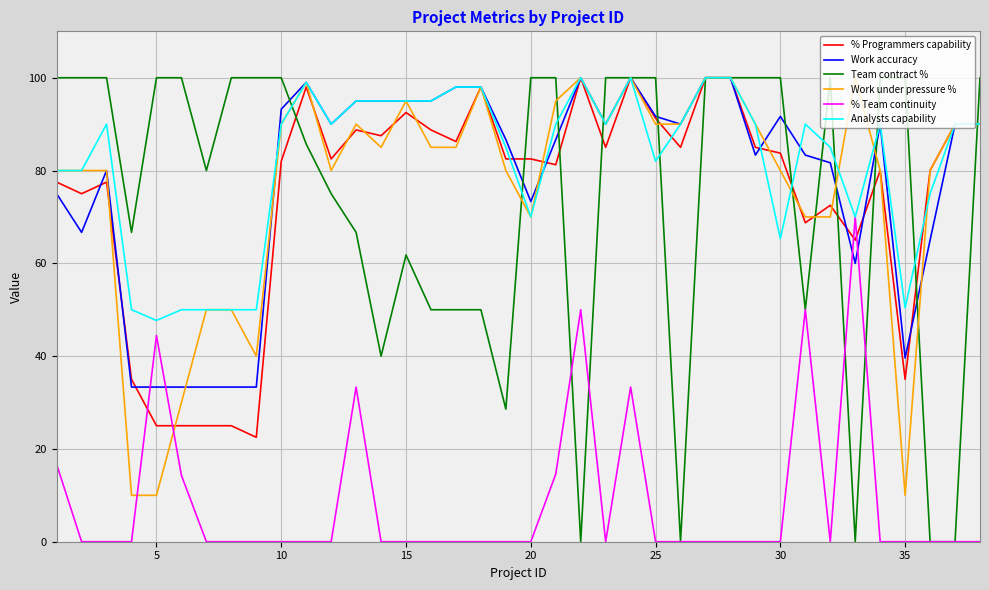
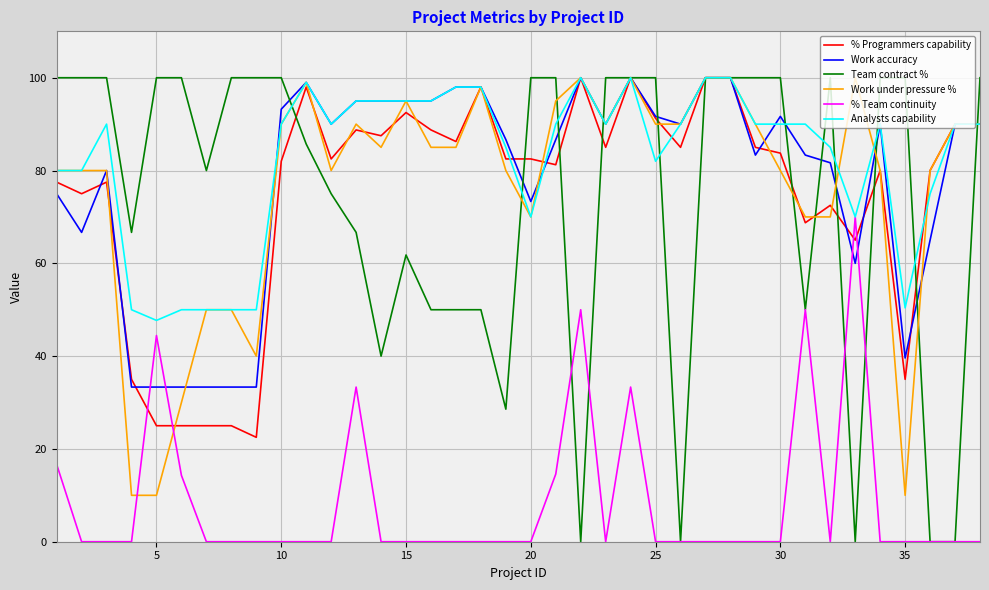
Analysts capability, 30: 65 -> 90
